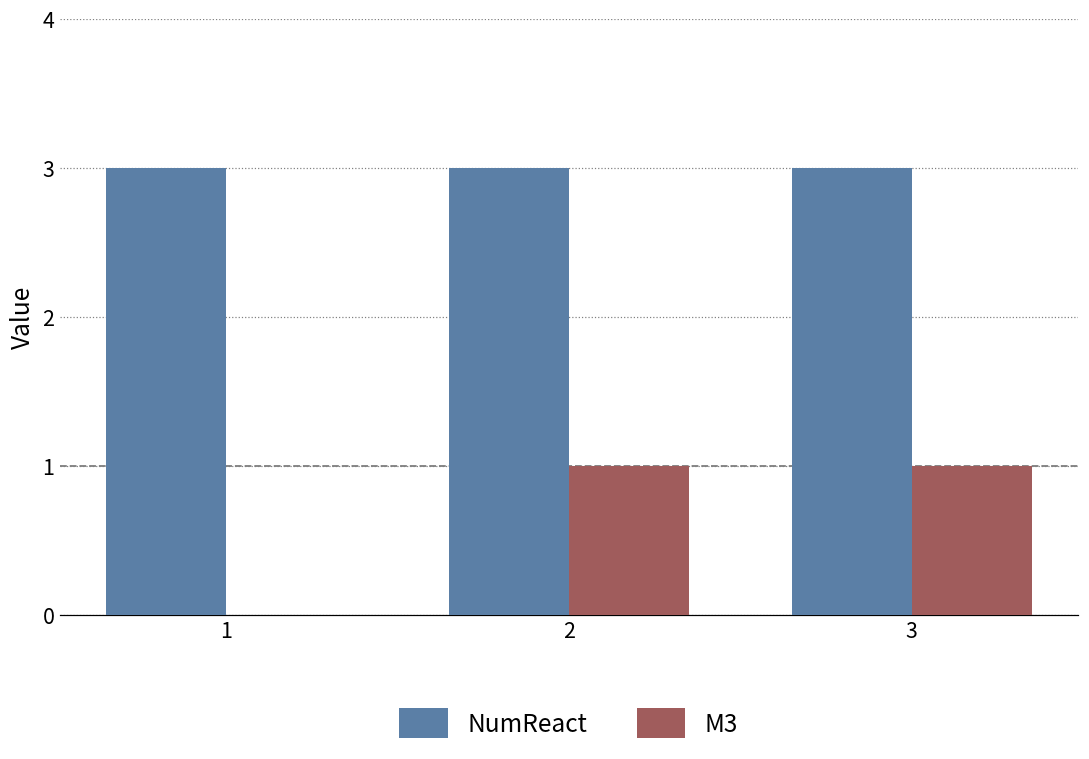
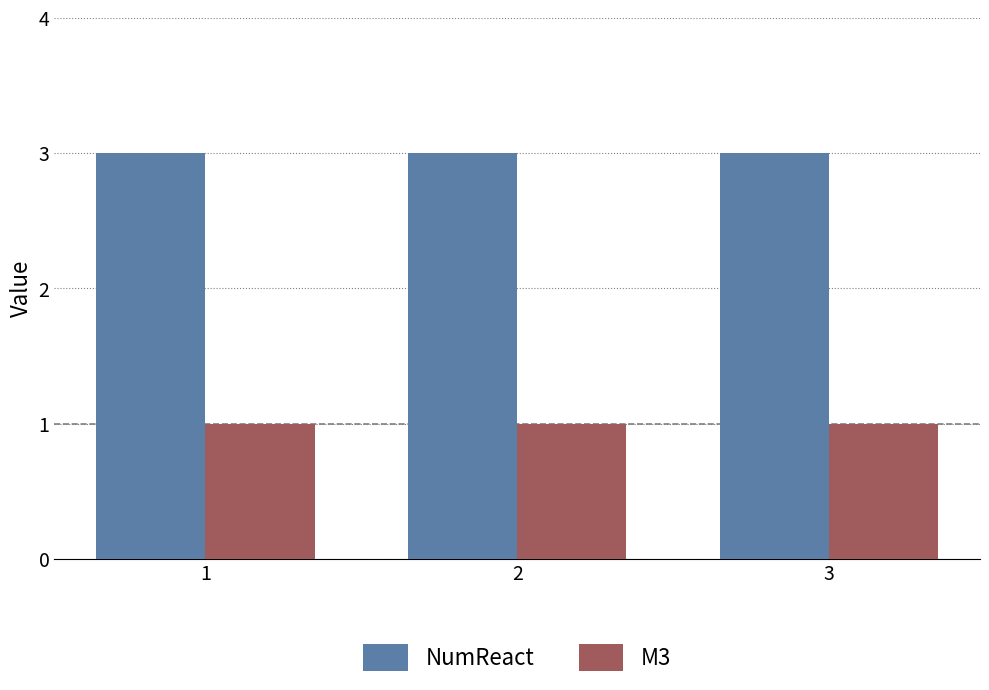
M3, 1: 0 -> 1
